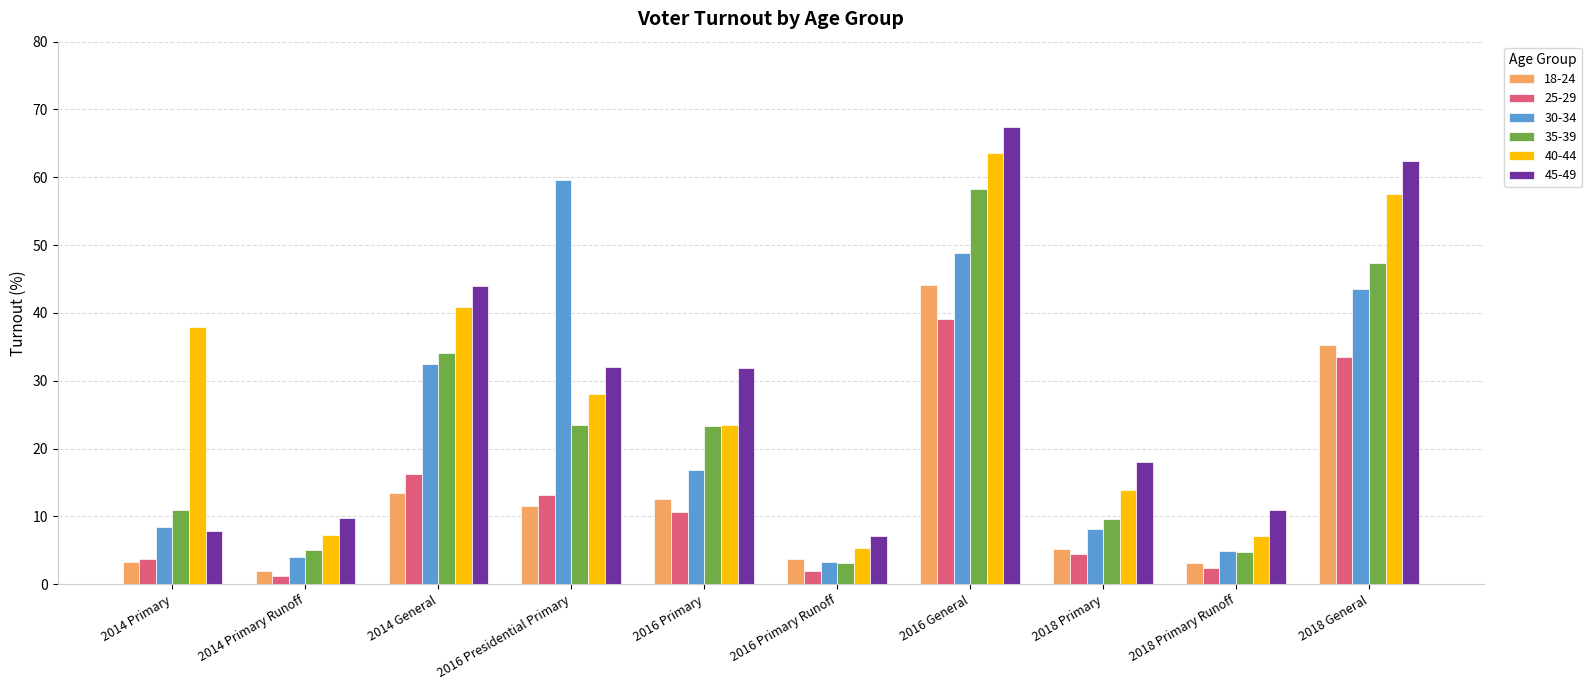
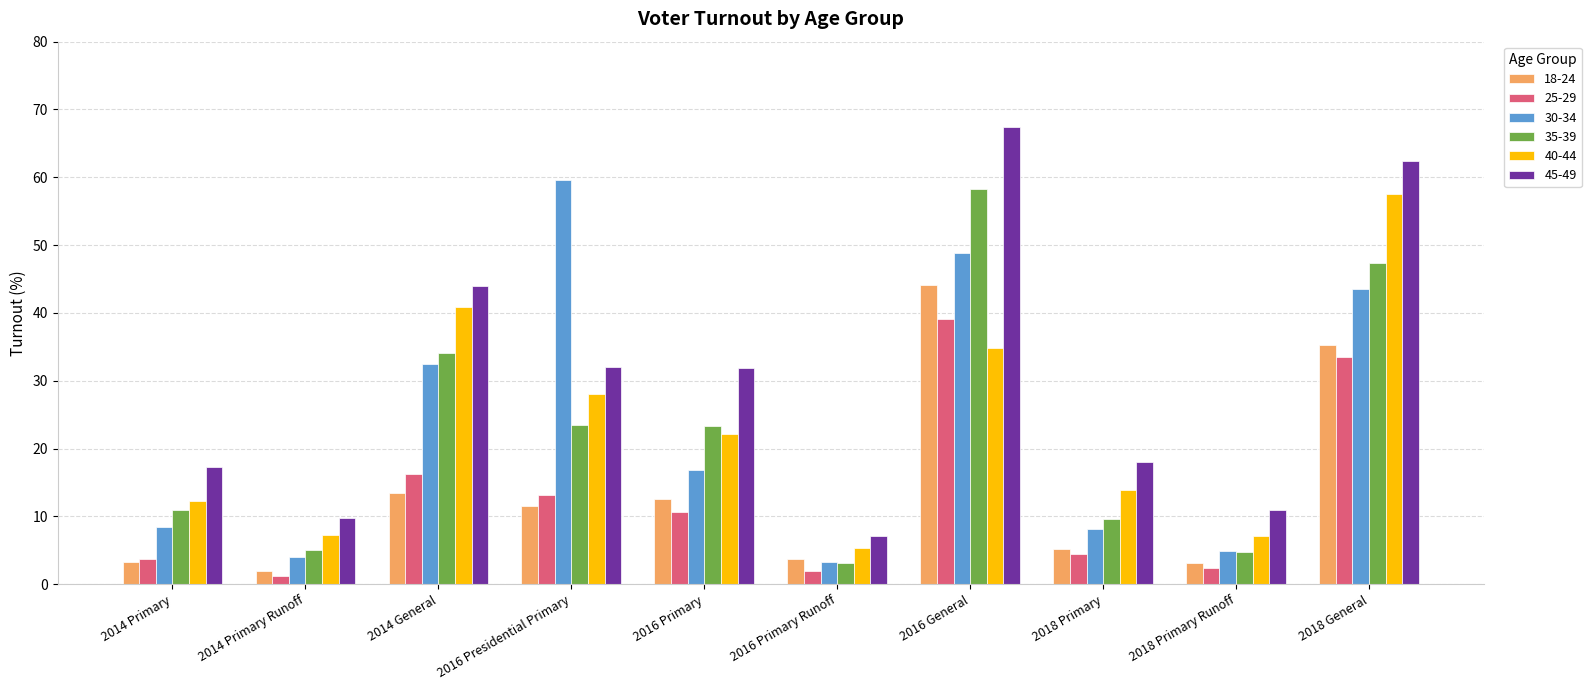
40-44, 2014 Primary: 38 -> 12
45-49, 2014 Primary: 8 -> 17
40-44, 2016 Primary: 23 -> 22
40-44, 2016 General: 64 -> 35
